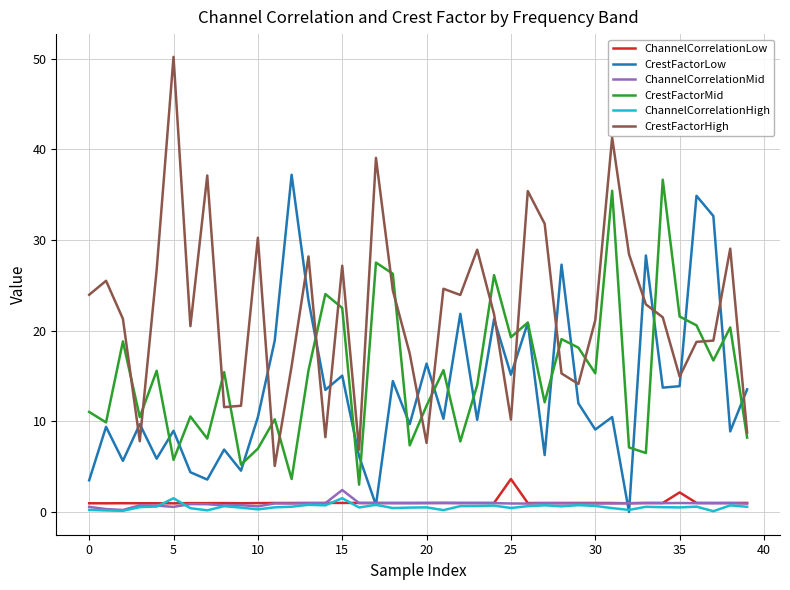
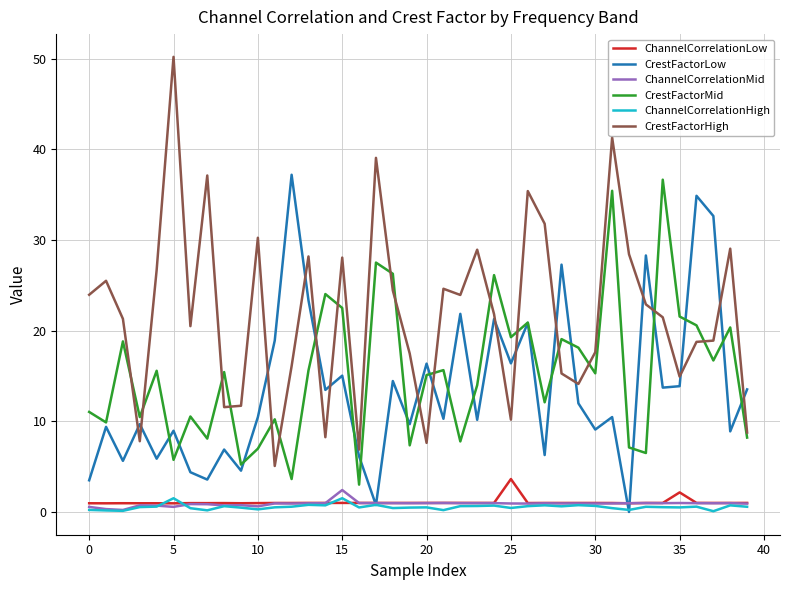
CrestFactorHigh, 15: 27 -> 28
CrestFactorMid, 20: 12 -> 15
CrestFactorLow, 25: 15 -> 16
CrestFactorHigh, 30: 21 -> 18
